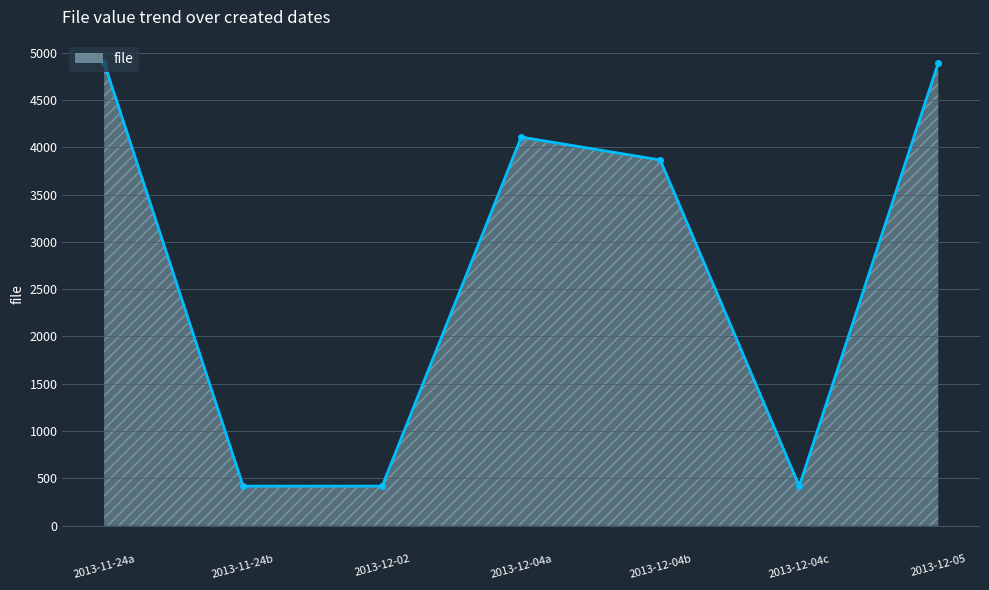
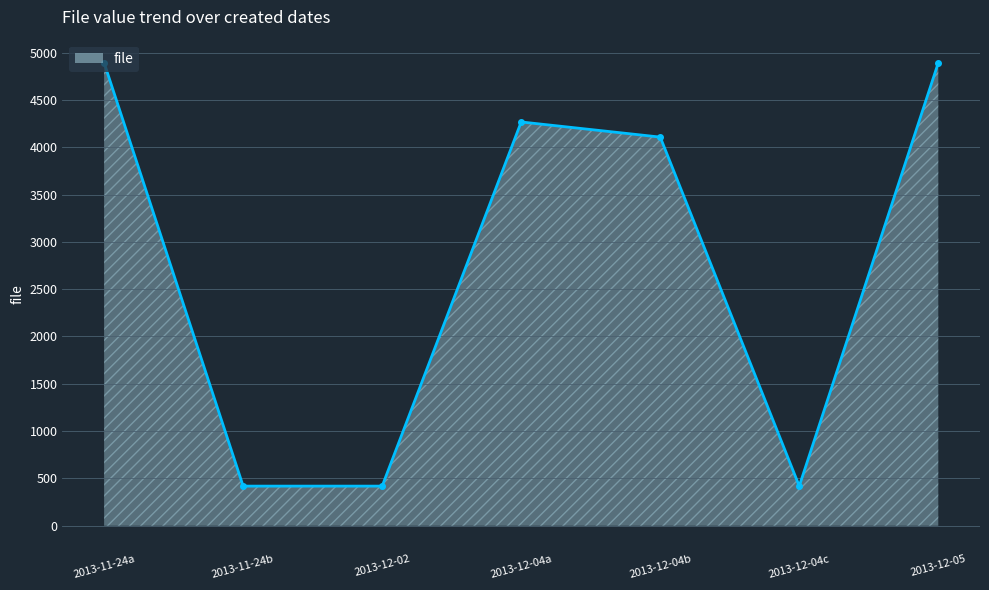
2013-12-04a: 4100 -> 4300
2013-12-04b: 3900 -> 4100
